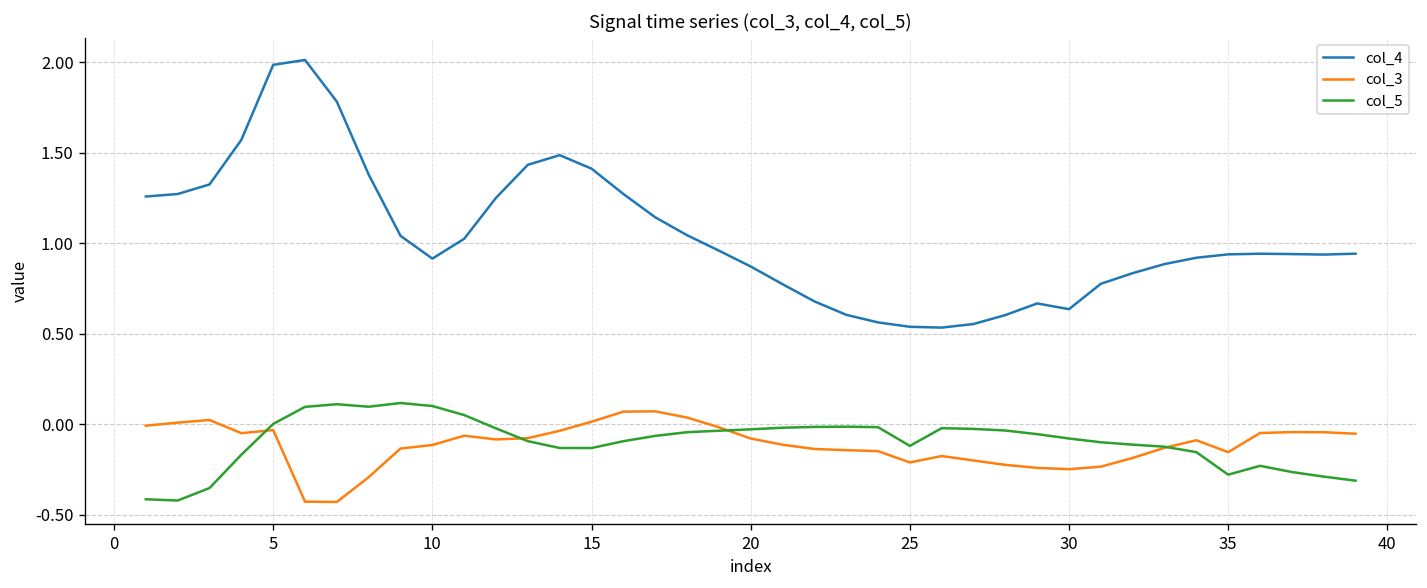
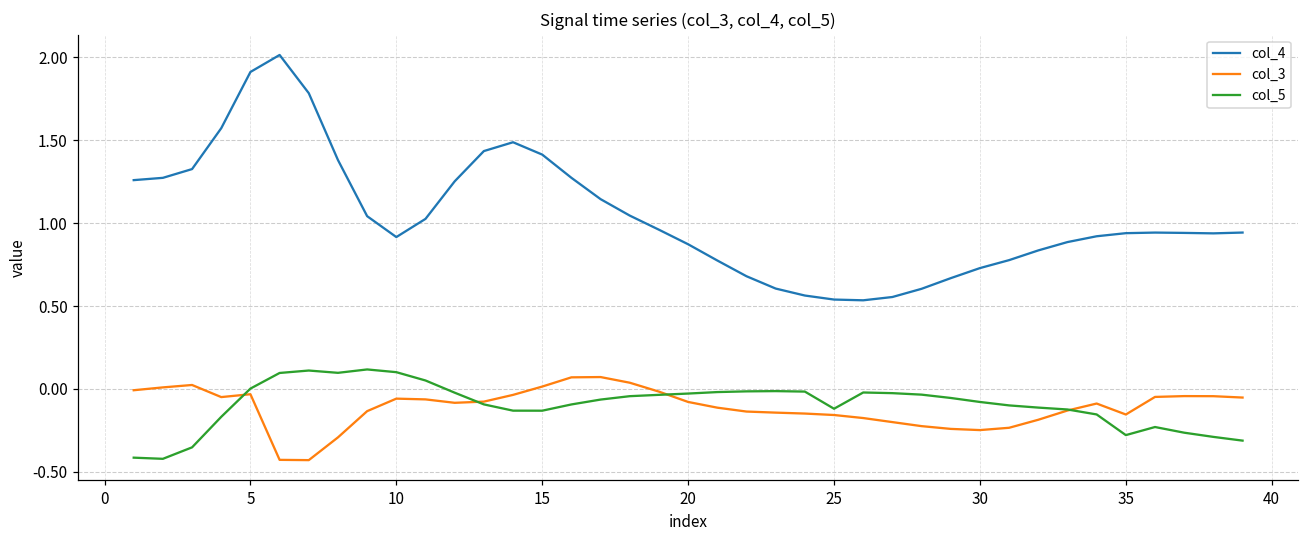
col_4, 5: 1.99 -> 1.91
col_3, 10: -0.11 -> -0.06
col_3, 25: -0.21 -> -0.16
col_4, 30: 0.64 -> 0.73
